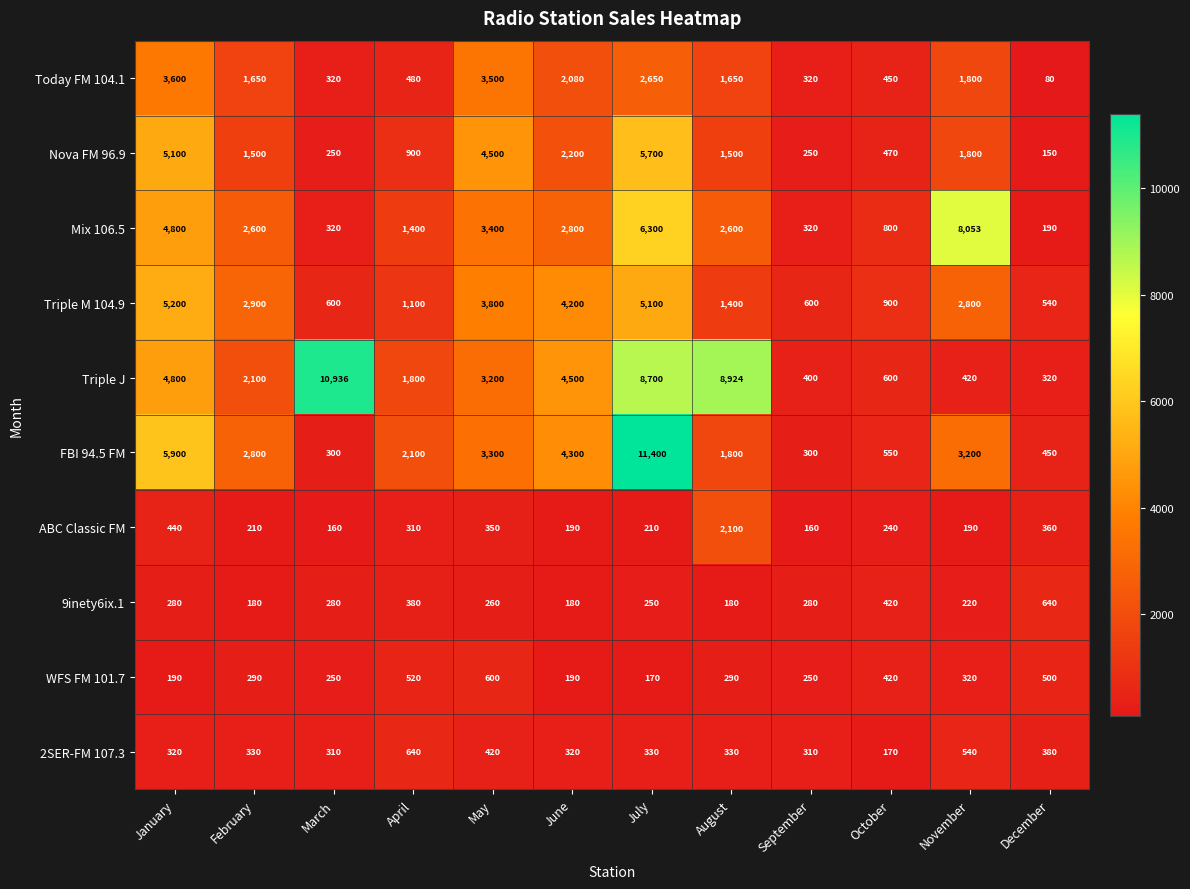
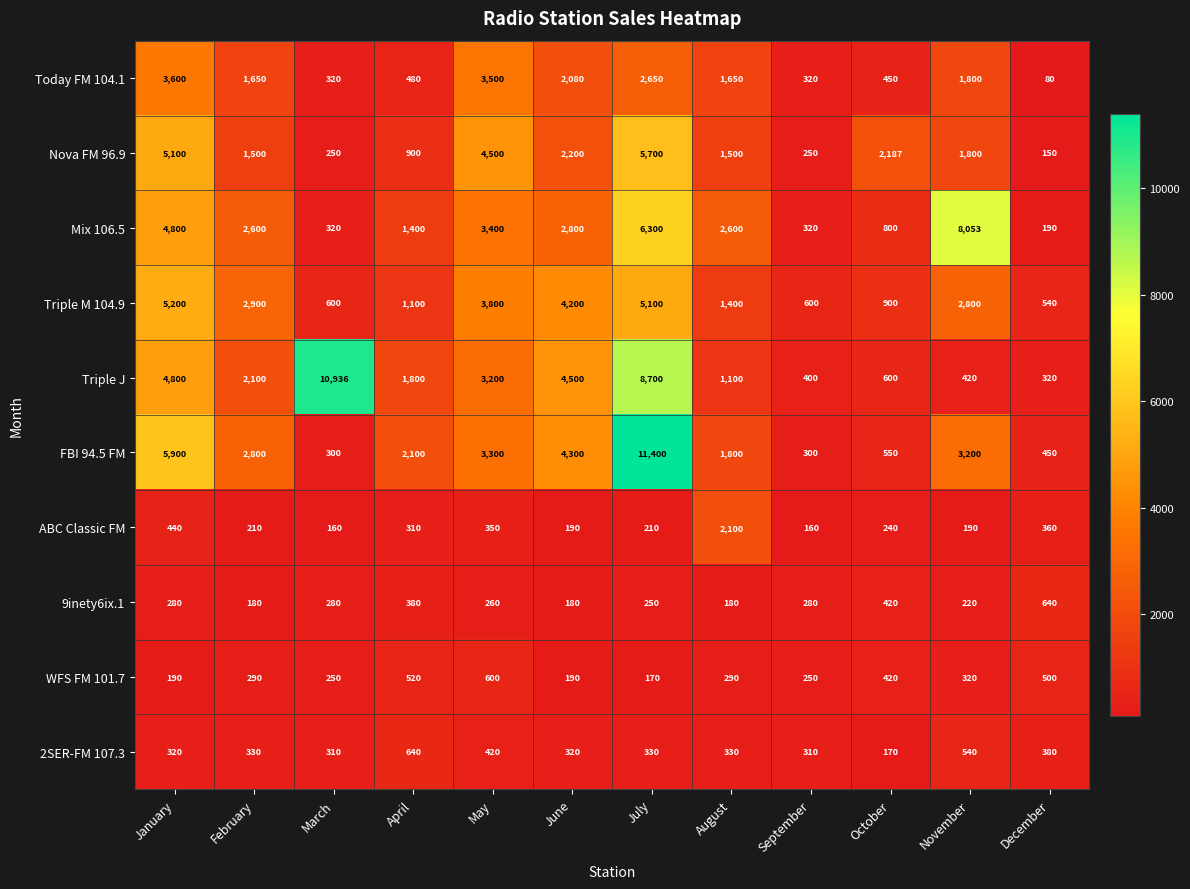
Nova FM 96.9, October: 470 -> 2,187
Triple J, August: 8,924 -> 1,100
